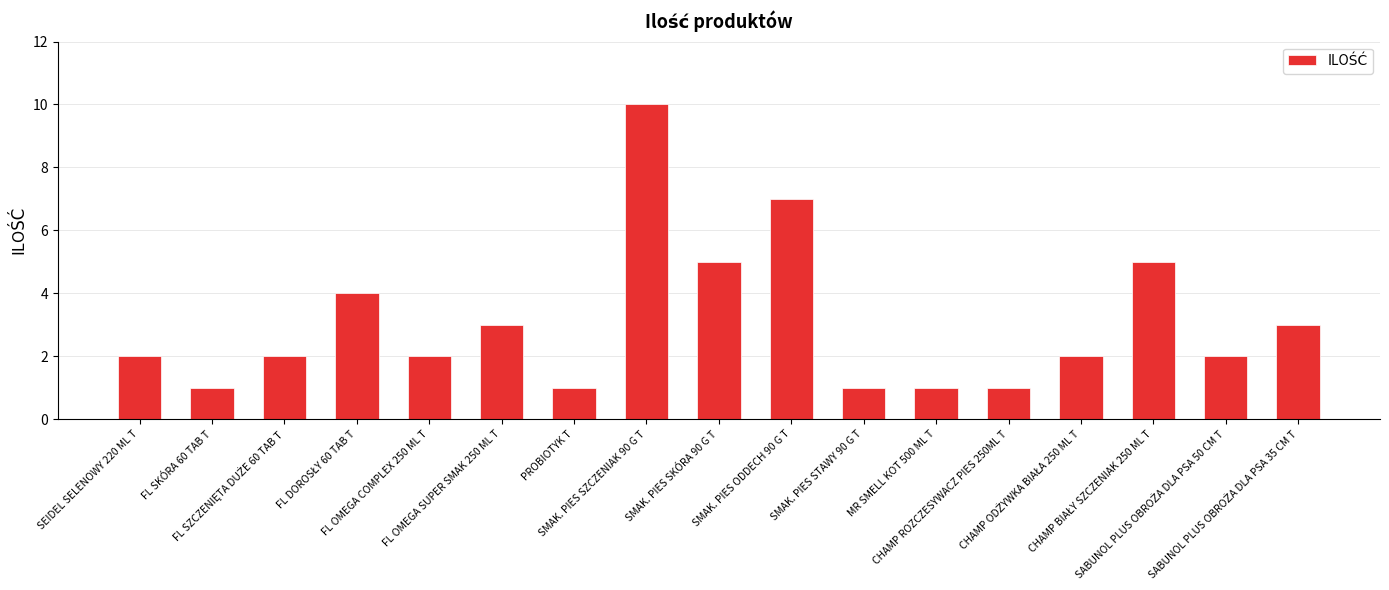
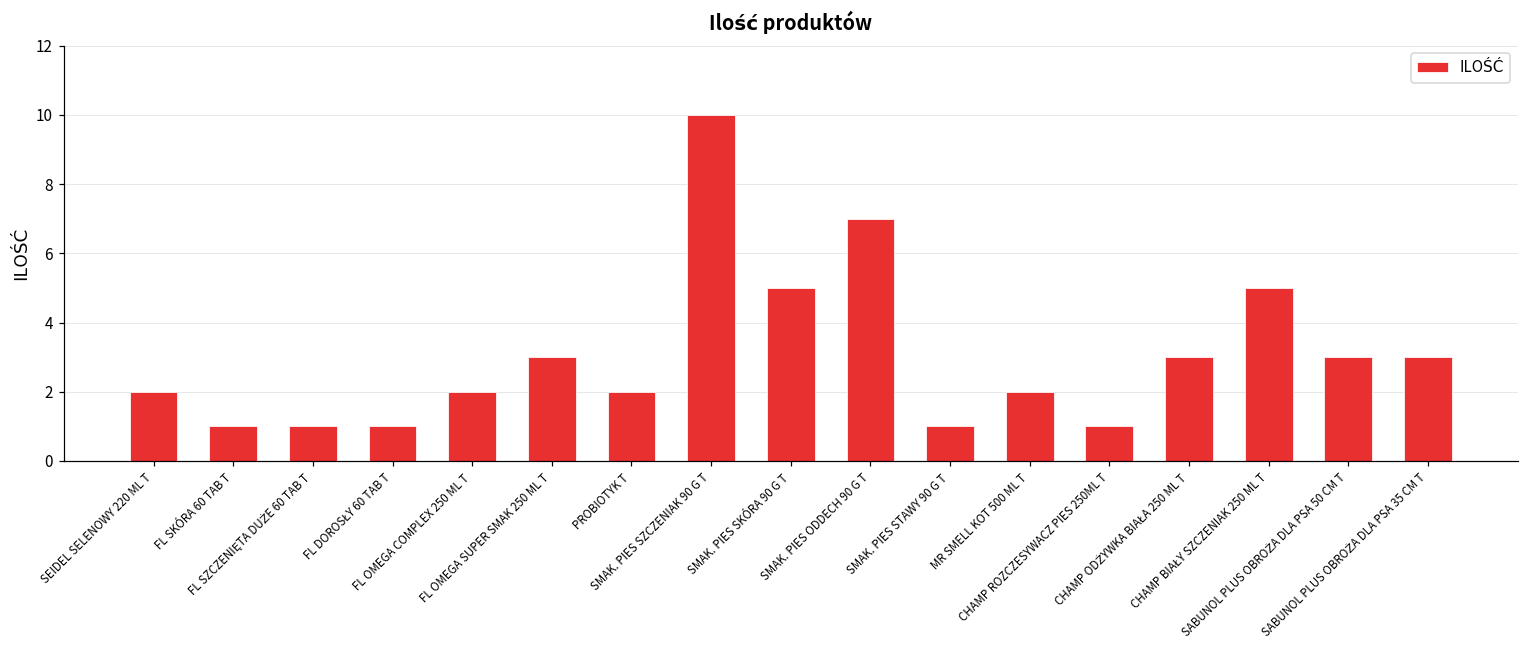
FL SZCZENIĘTA DUŻE 60 TAB T: 2 -> 1
FL DOROSŁY 60 TAB T: 4 -> 1
PROBIOTYK T: 1 -> 2
MR SMELL KOT 500 ML T: 1 -> 2
CHAMP ODŻYWKA BIAŁA 250 ML T: 2 -> 3
SABUNOL PLUS OBROŻA DLA PSA 50 CM T: 2 -> 3
